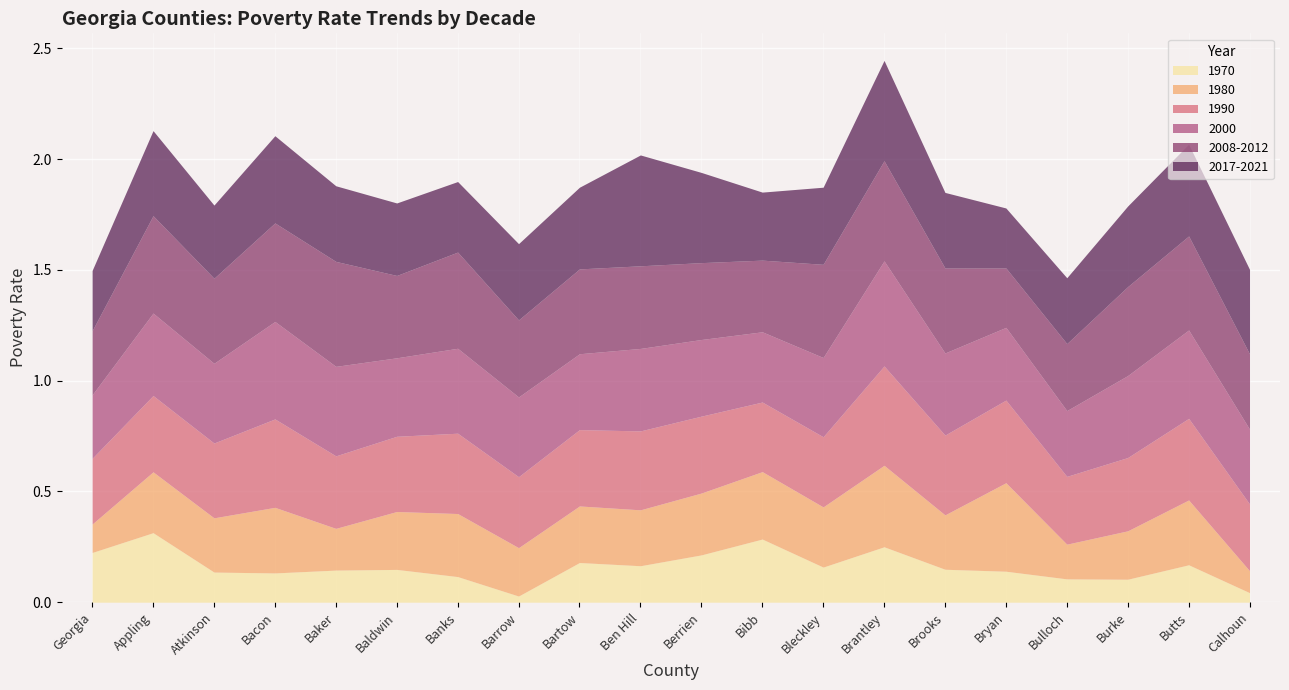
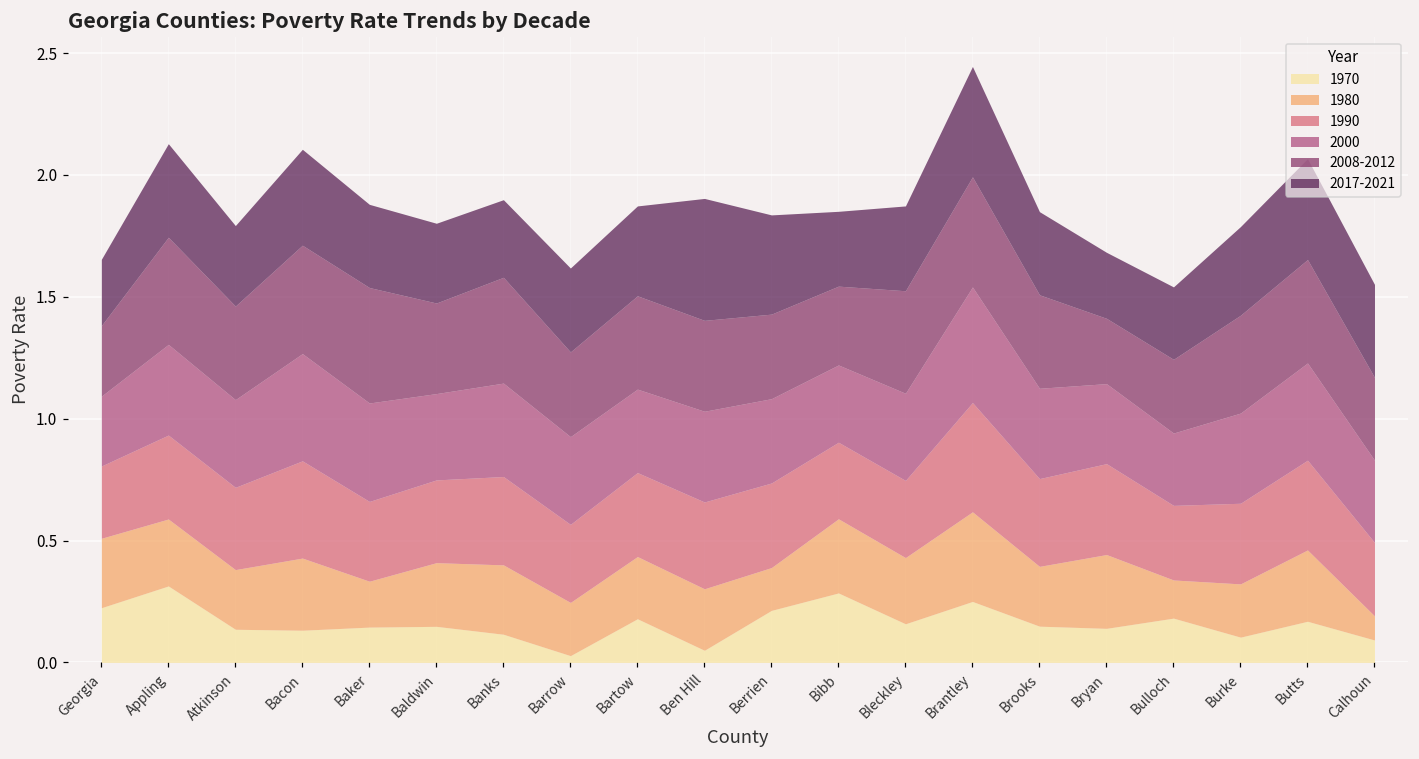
1980, Georgia: 0.13 -> 0.28
1970, Ben Hill: 0.16 -> 0.05
1980, Berrien: 0.28 -> 0.18
1980, Bryan: 0.40 -> 0.30
1970, Bulloch: 0.11 -> 0.18
1970, Calhoun: 0.04 -> 0.09
